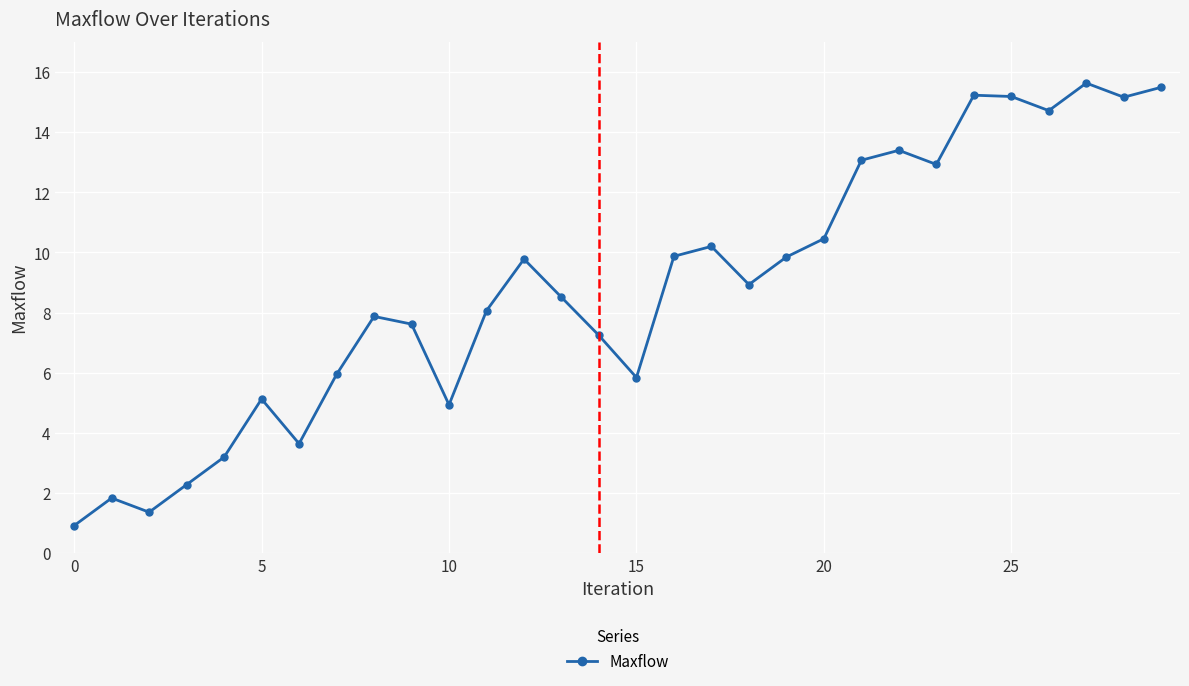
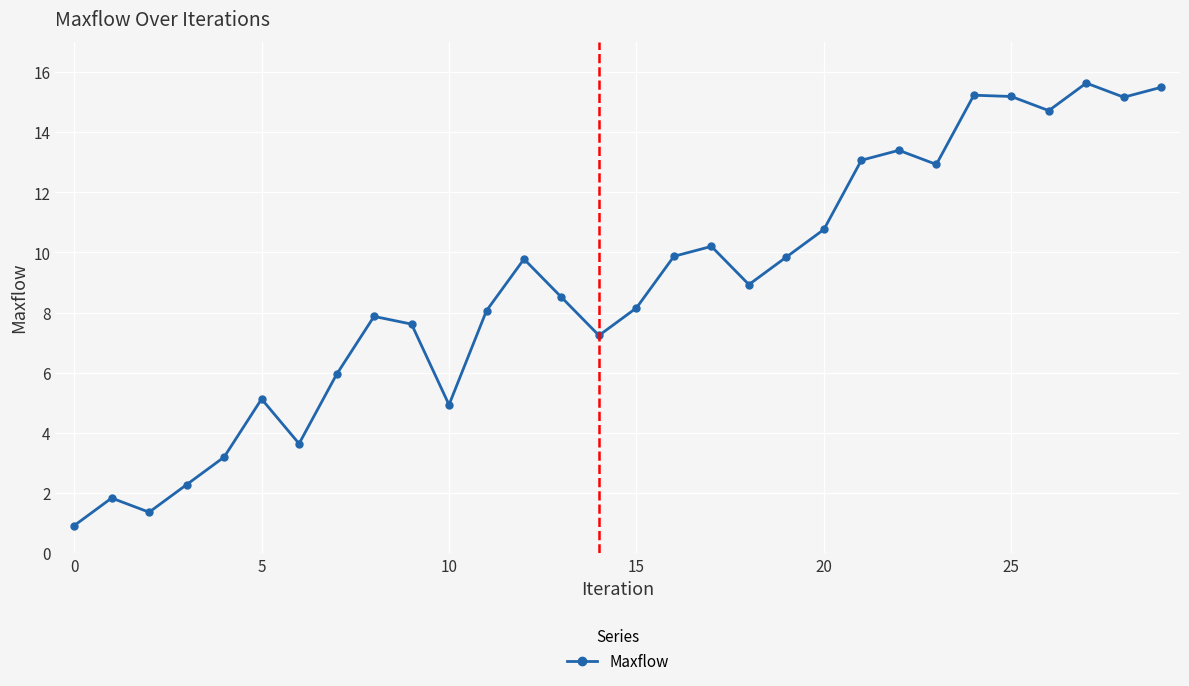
15: 5.8 -> 8.2
20: 10.5 -> 10.8
